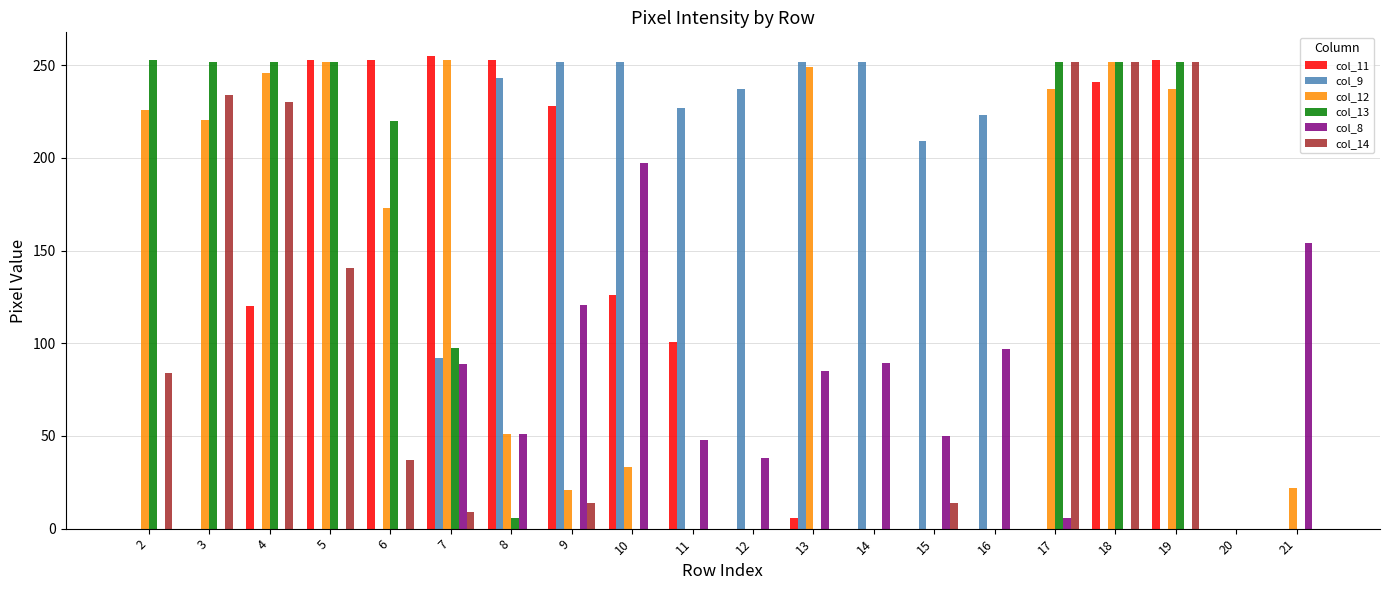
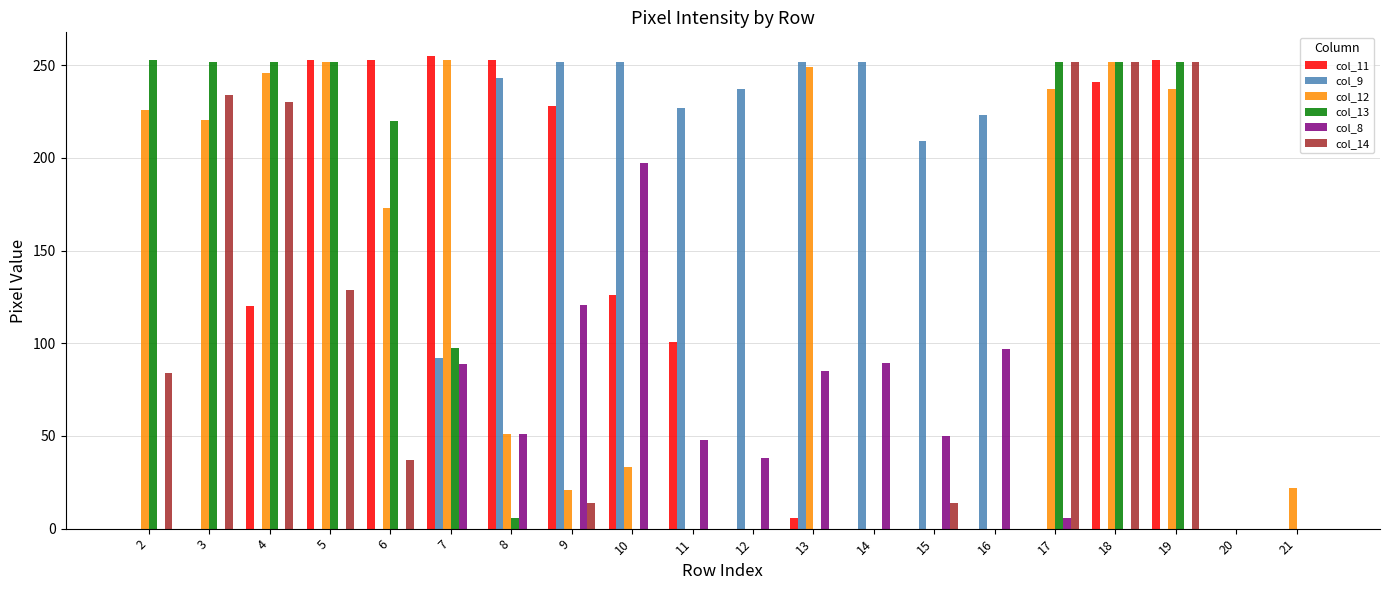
col_14, 5: 141 -> 129
col_14, 7: 9 -> 0
col_8, 21: 154 -> 0
